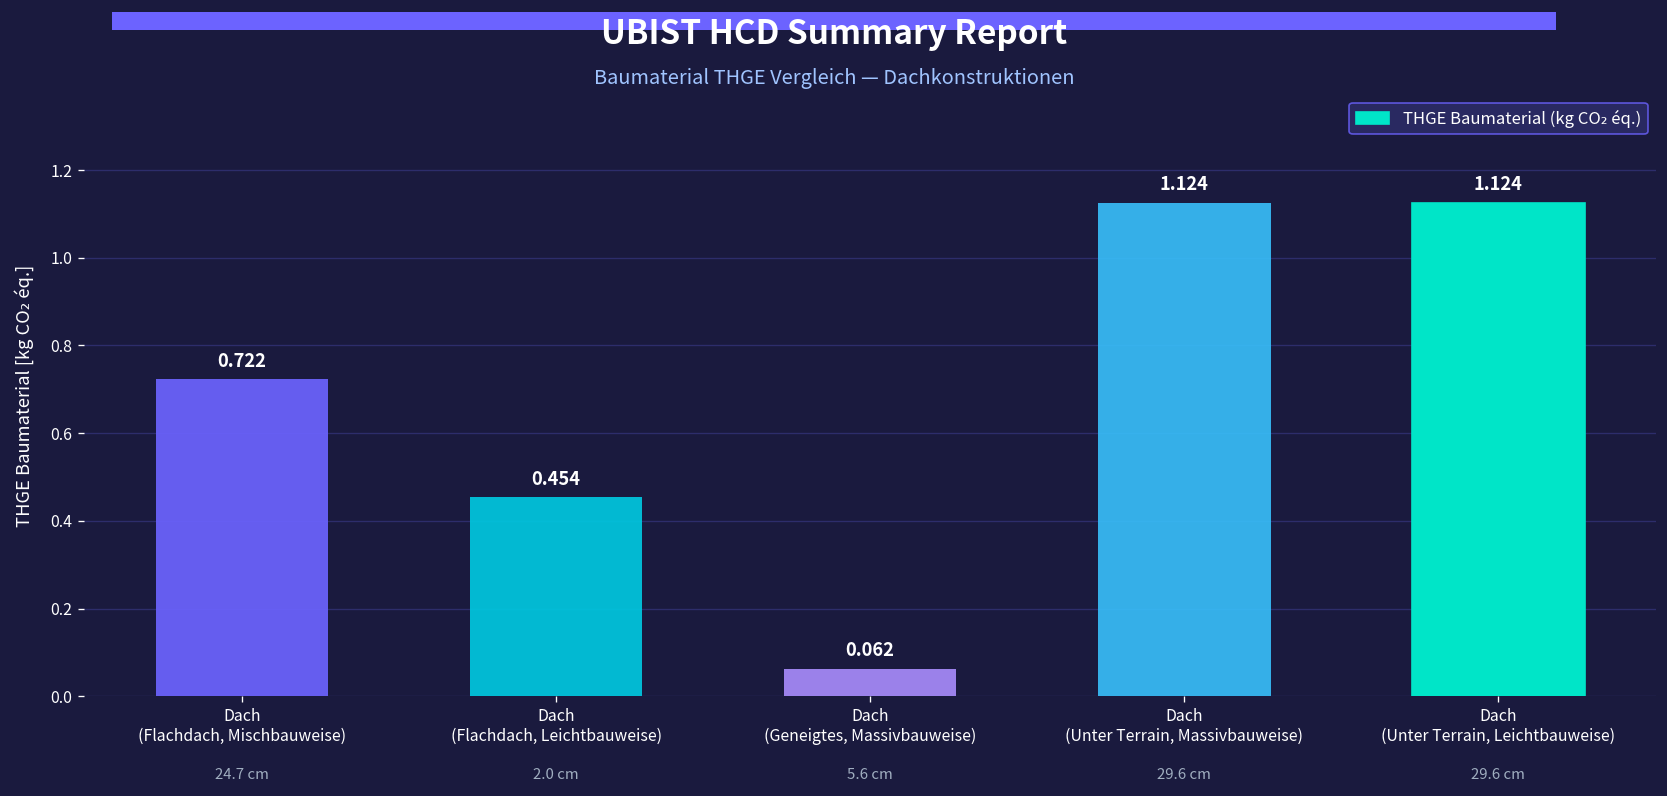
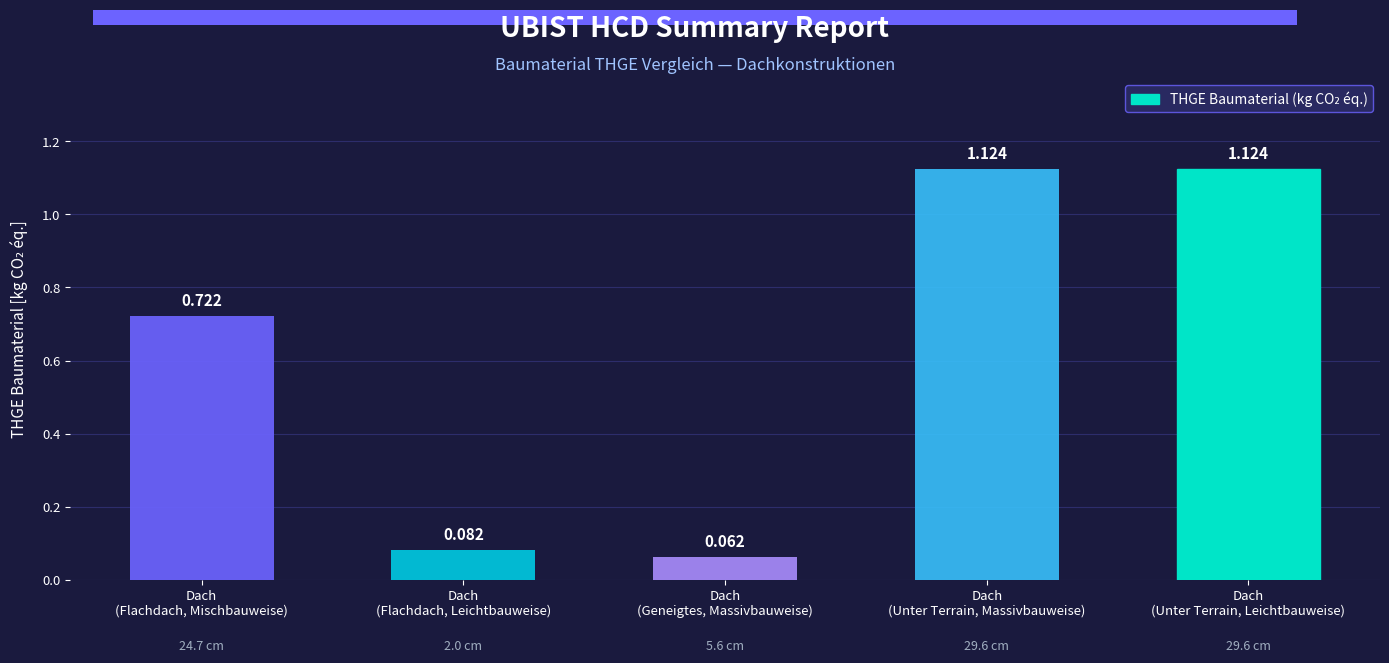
Dach (Flachdach, Leichtbauweise): 0.454 -> 0.082
